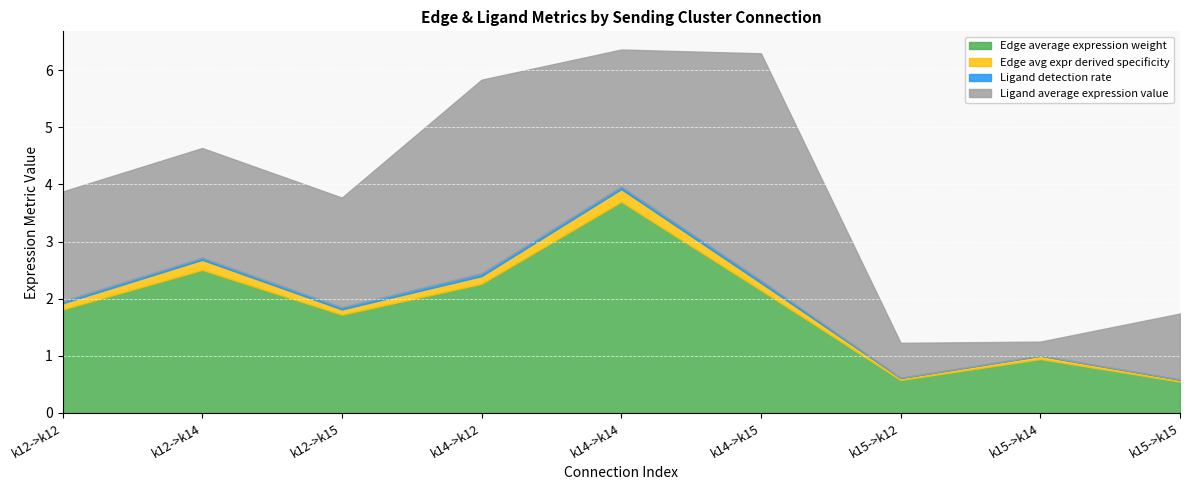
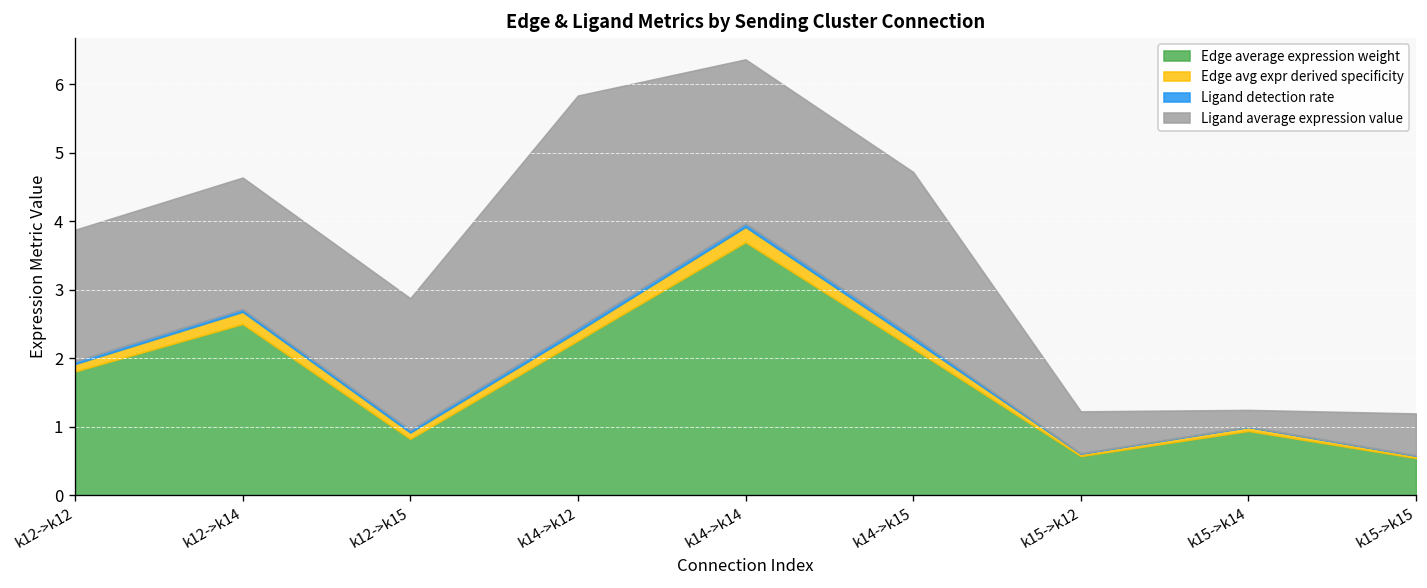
Edge average expression weight, k12->k15: 1.7 -> 0.8
Ligand average expression value, k14->k15: 4.0 -> 2.4
Ligand average expression value, k15->k15: 1.2 -> 0.6
